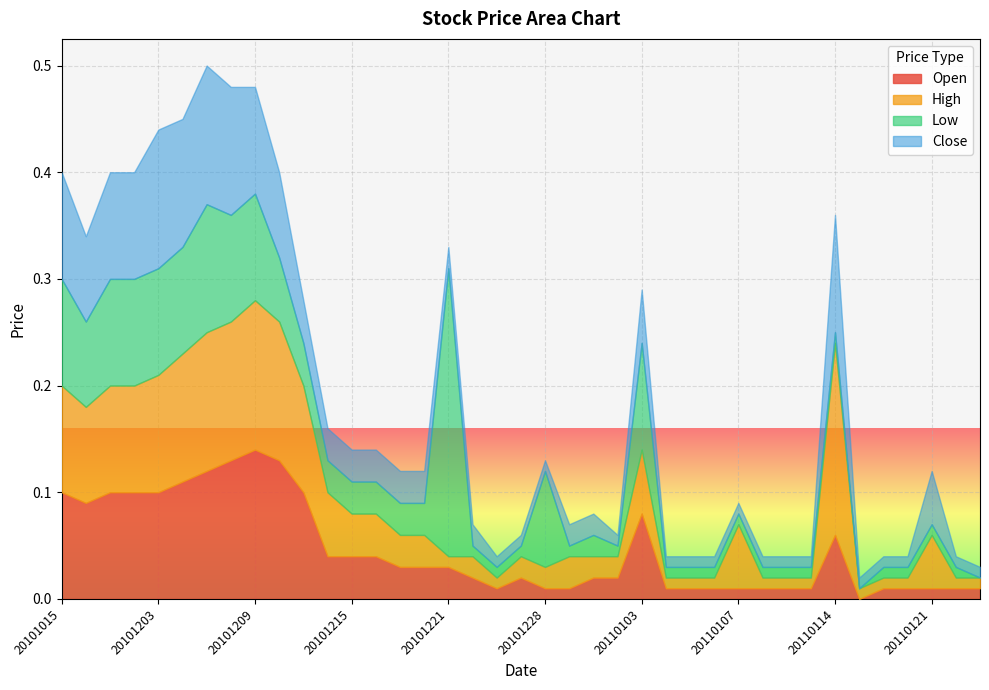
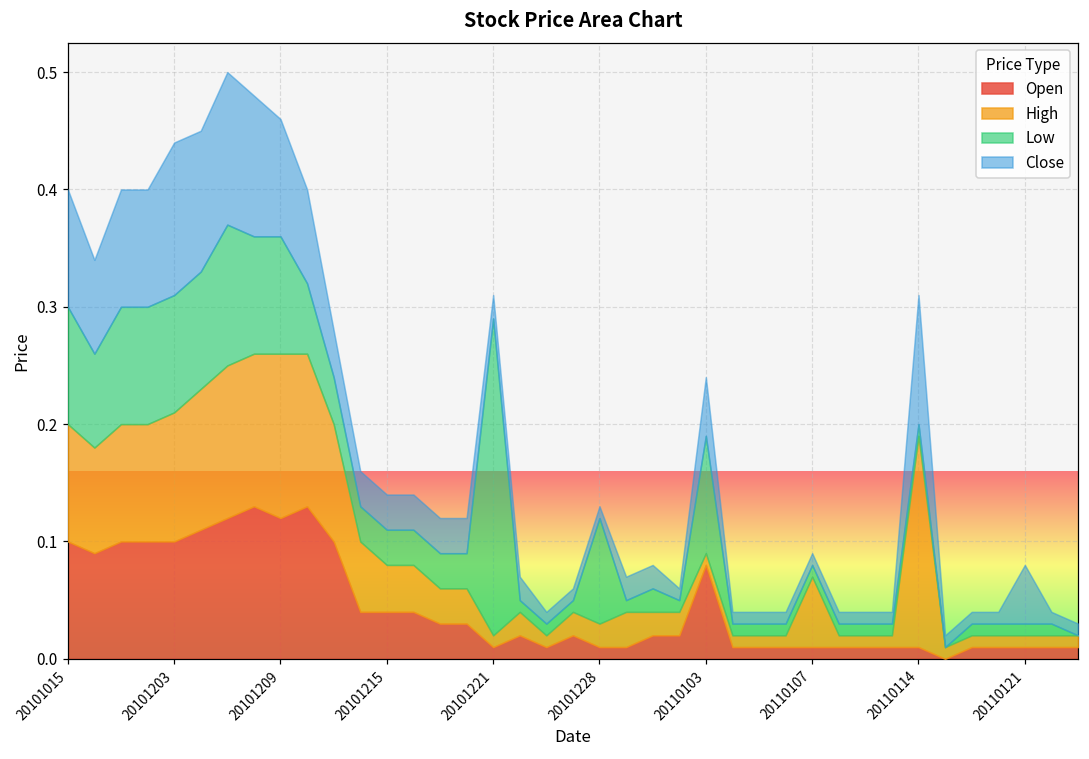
Open, 20101209: 0.14 -> 0.12
Open, 20101221: 0.03 -> 0.01
High, 20110103: 0.06 -> 0.01
Open, 20110114: 0.06 -> 0.01
High, 20110121: 0.05 -> 0.01
